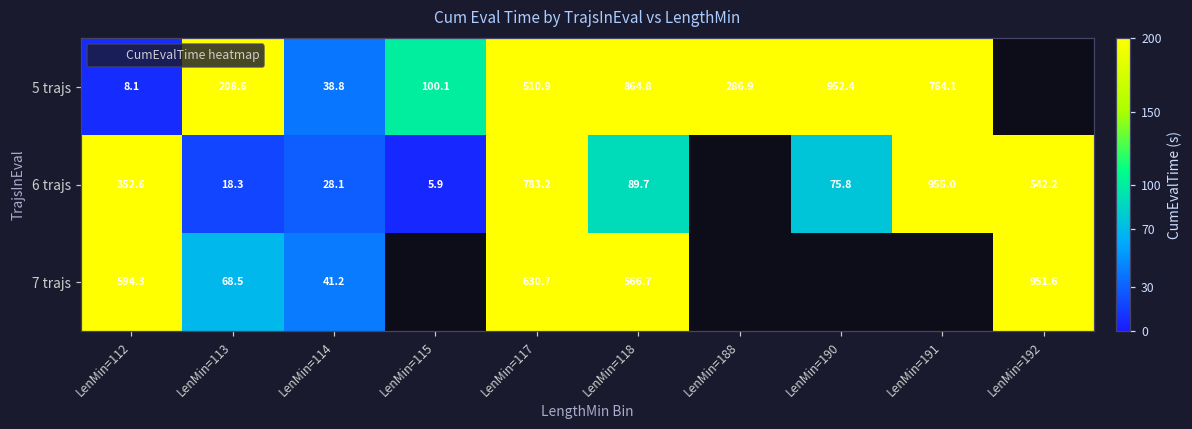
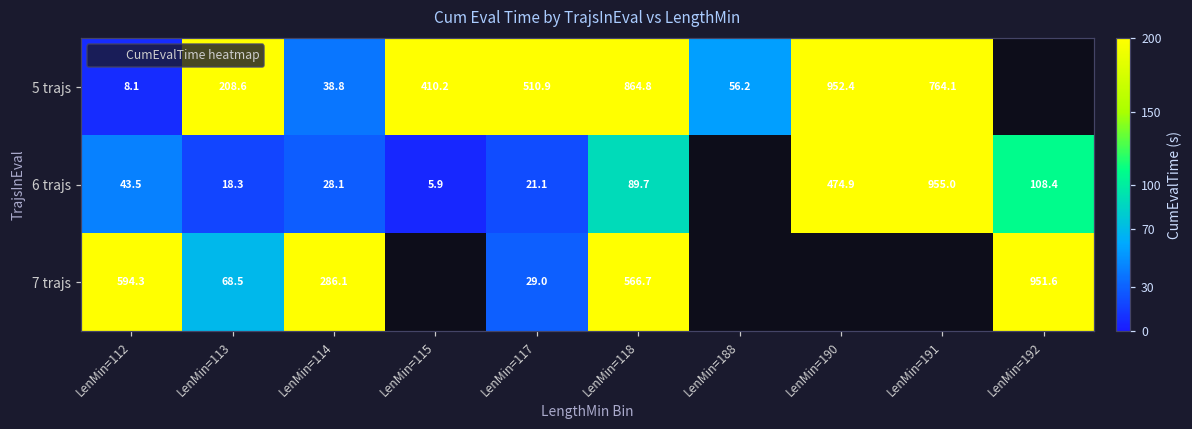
5 trajs, LenMin=115: 100.1 -> 410.2
5 trajs, LenMin=188: 286.9 -> 56.2
6 trajs, LenMin=112: 352.6 -> 43.5
6 trajs, LenMin=117: 783.2 -> 21.1
6 trajs, LenMin=190: 75.8 -> 474.9
6 trajs, LenMin=192: 542.2 -> 108.4
7 trajs, LenMin=114: 41.2 -> 286.1
7 trajs, LenMin=117: 630.7 -> 29.0
